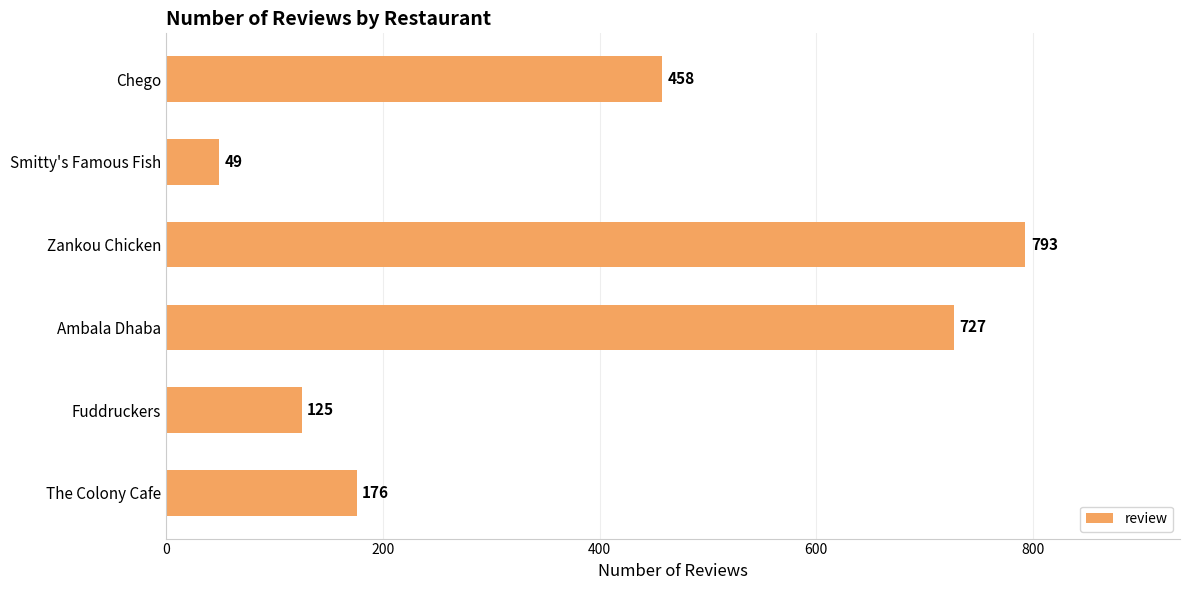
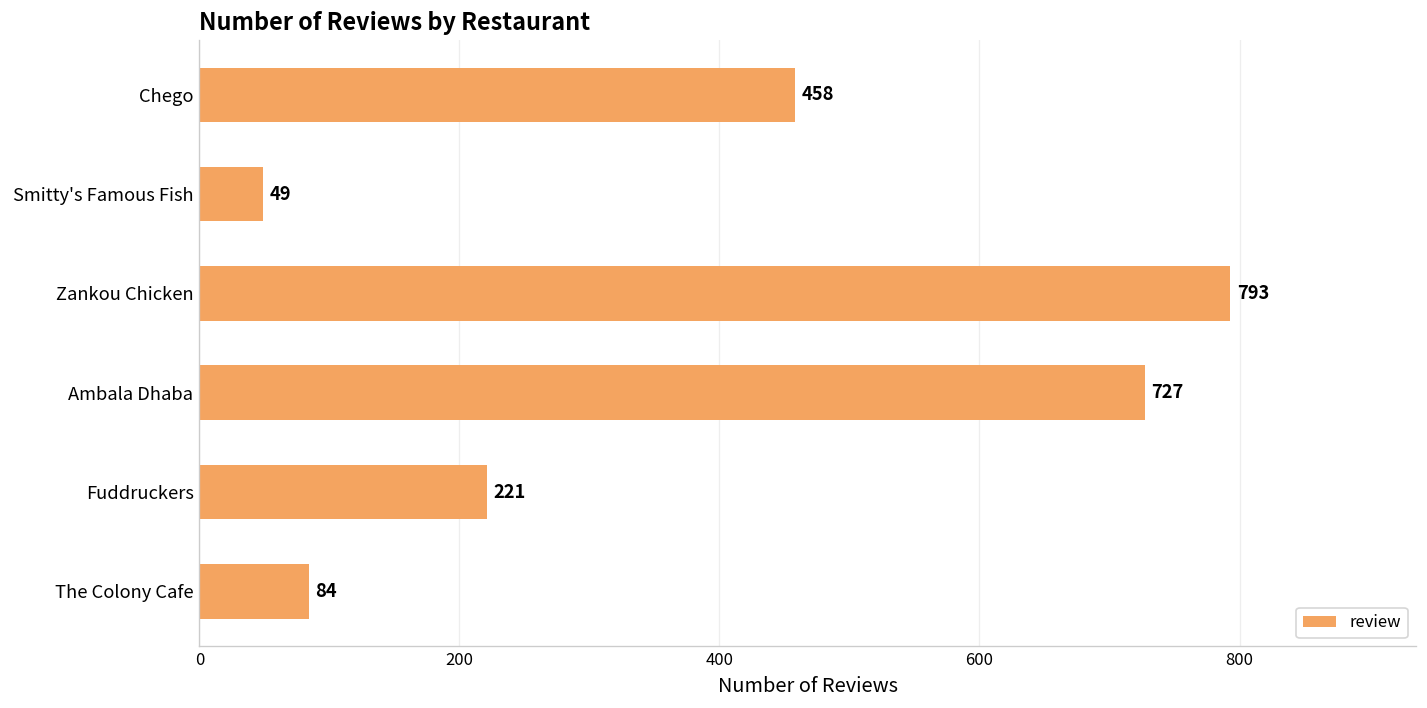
Fuddruckers: 125 -> 221
The Colony Cafe: 176 -> 84
